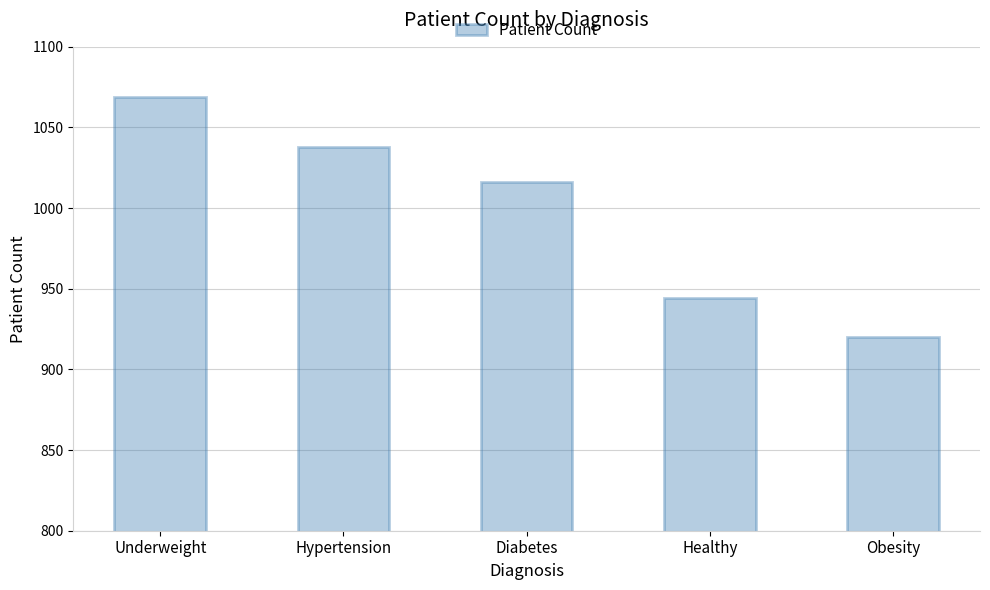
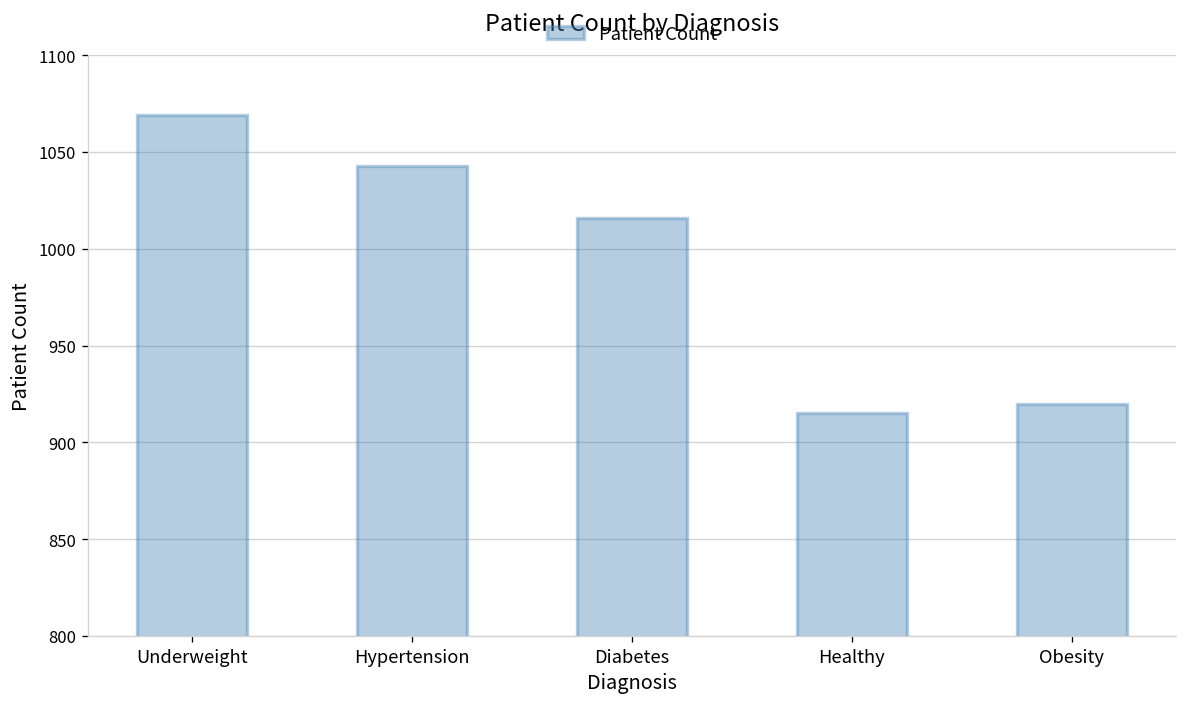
Hypertension: 1038 -> 1043
Healthy: 944 -> 915
